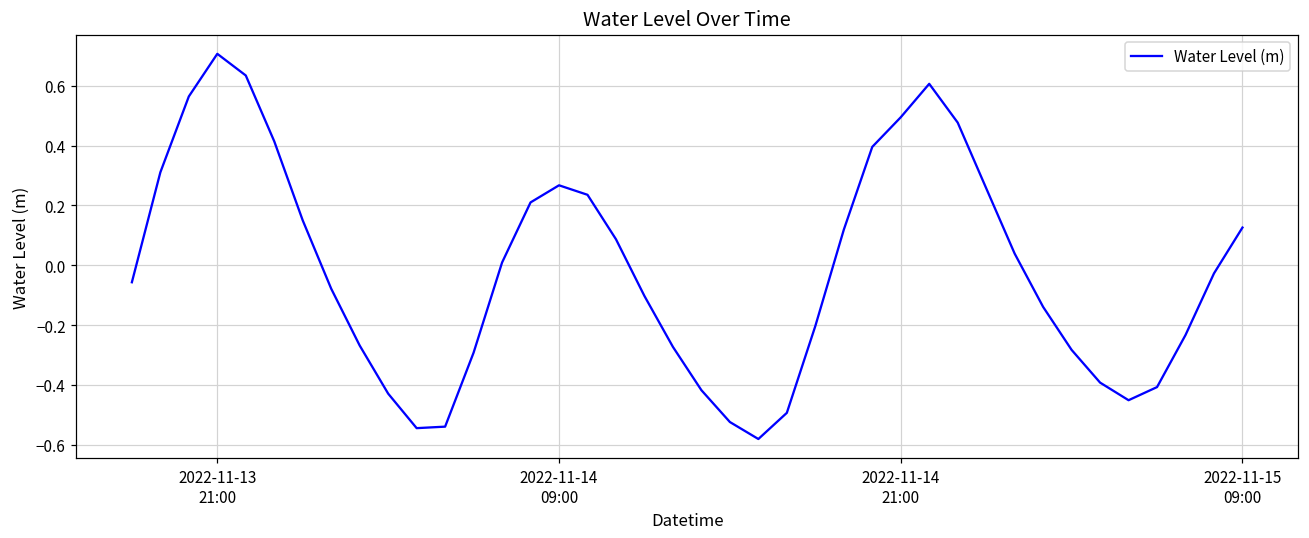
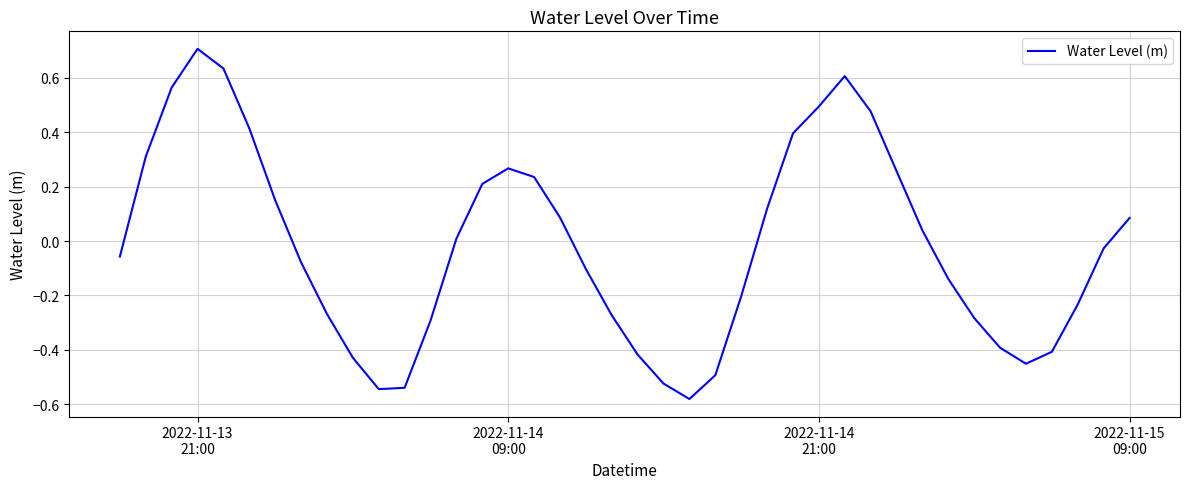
2022-11-15 09:00: 0.13 -> 0.08
